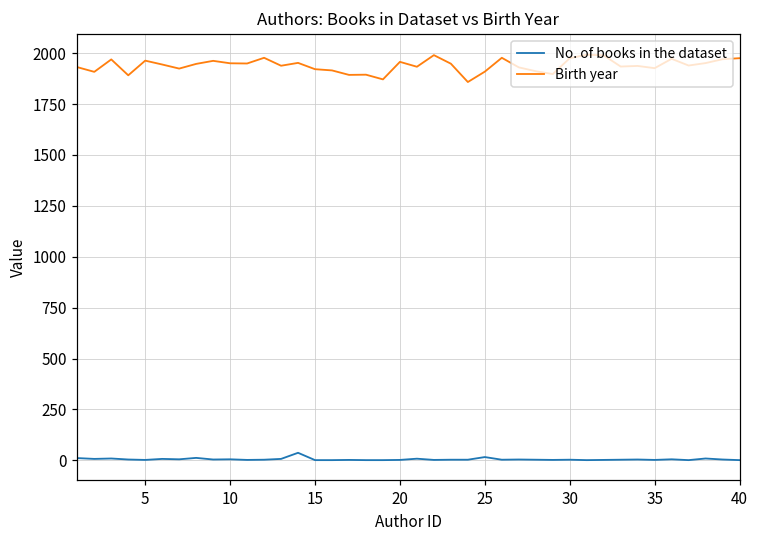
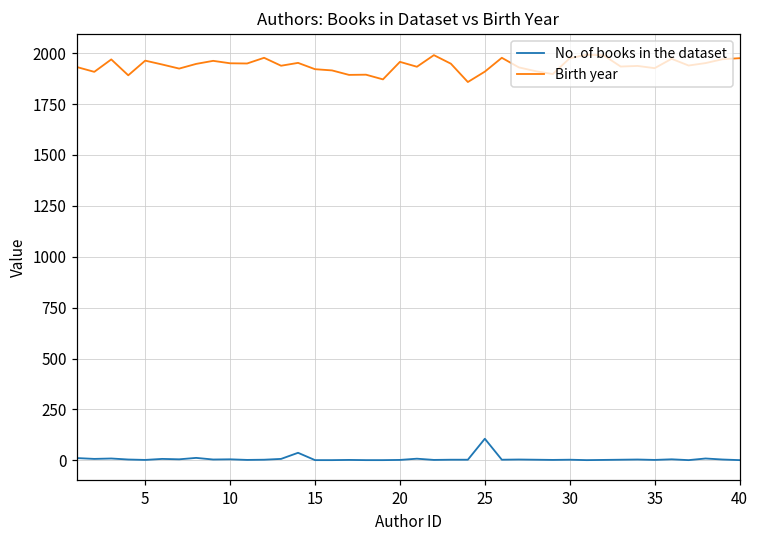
No. of books in the dataset, 25: 20 -> 110
